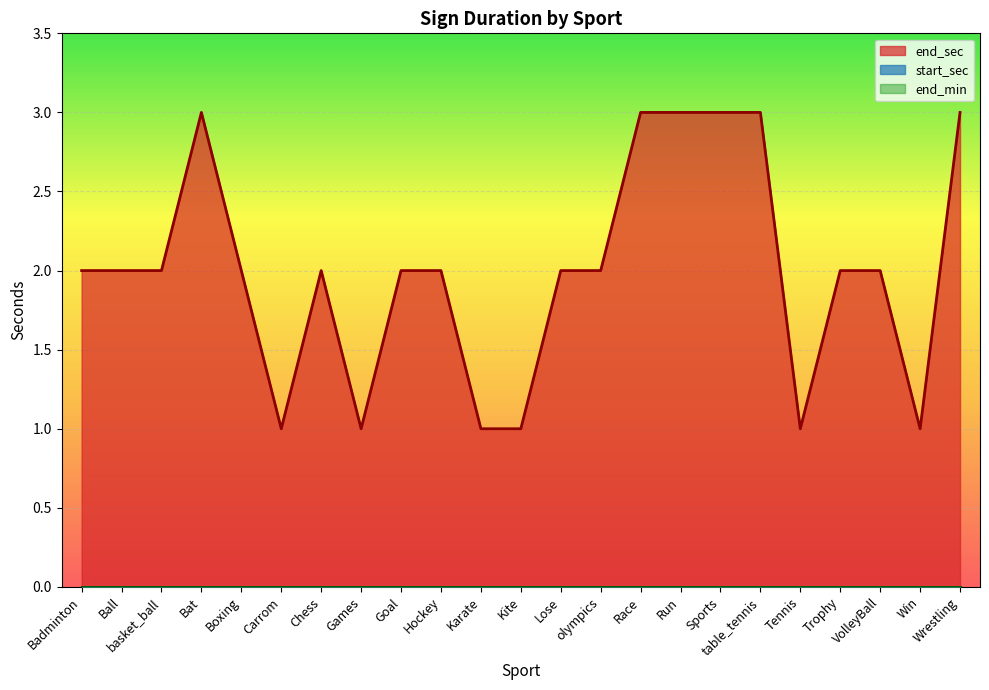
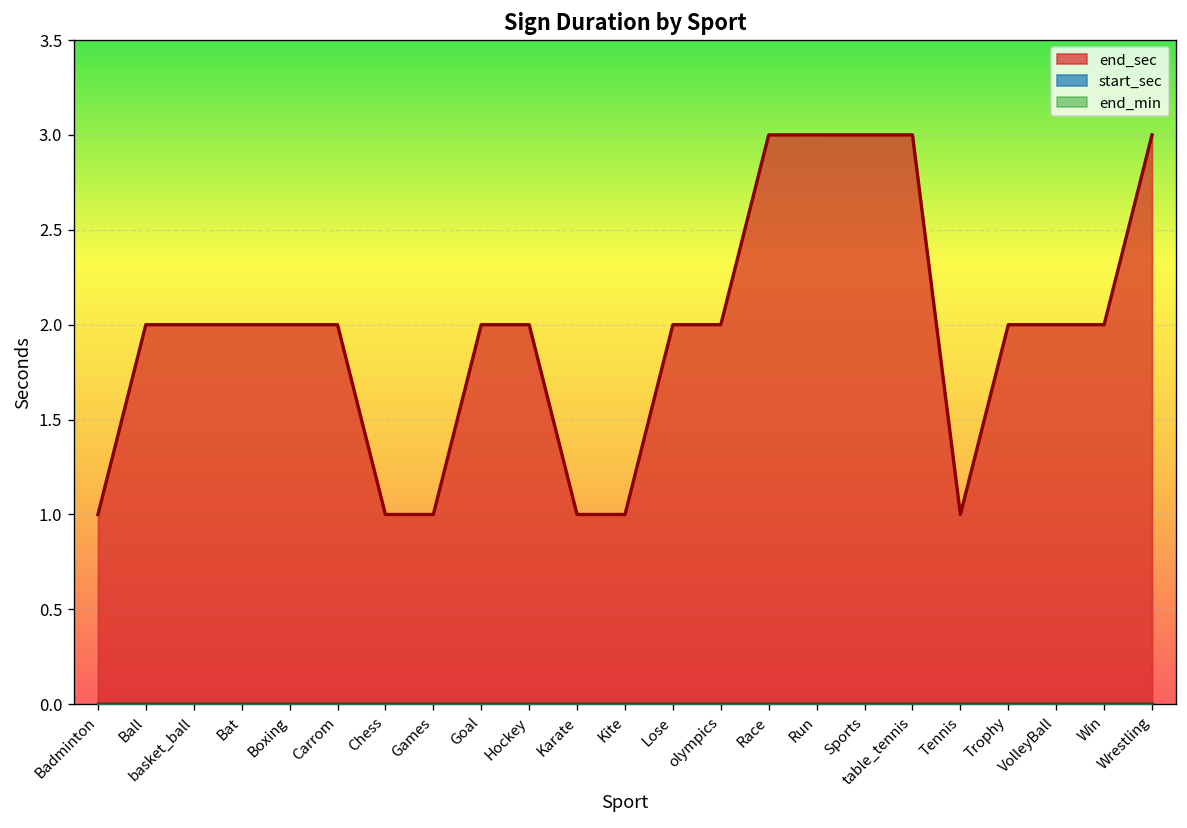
end_sec, Badminton: 2 -> 1
end_sec, Bat: 3 -> 2
end_sec, Carrom: 1 -> 2
end_sec, Chess: 2 -> 1
end_sec, Win: 1 -> 2
